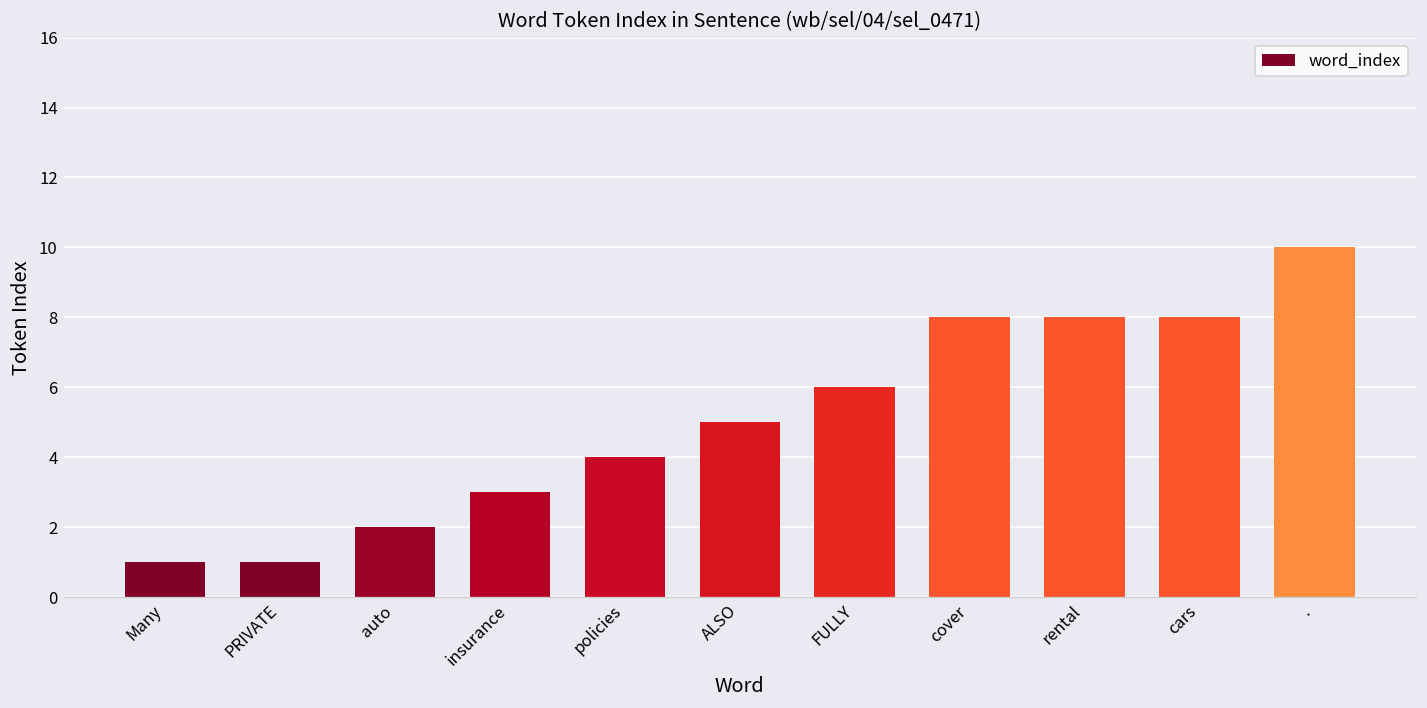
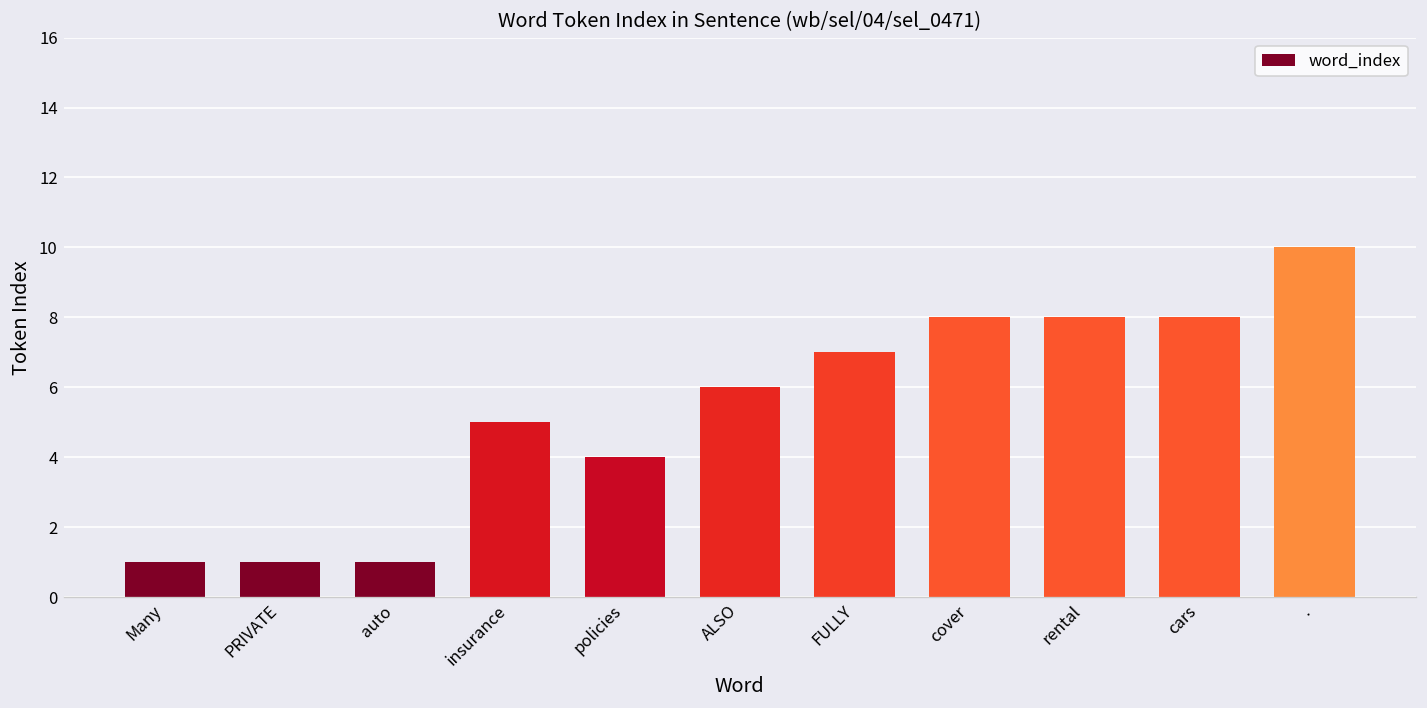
auto: 2 -> 1
insurance: 3 -> 5
ALSO: 5 -> 6
FULLY: 6 -> 7
